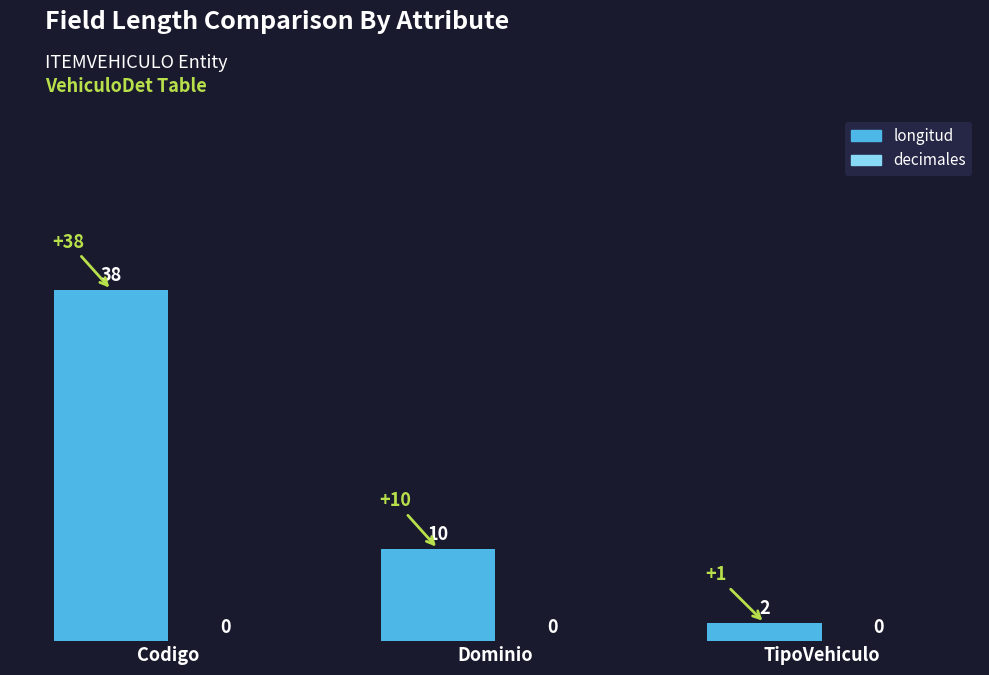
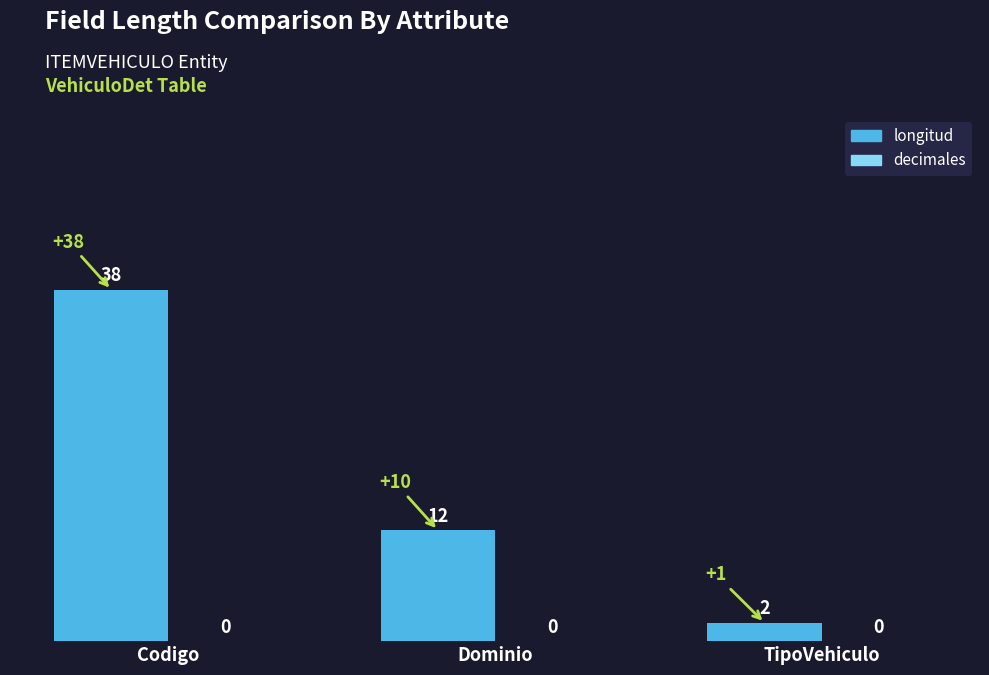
longitud, Dominio: 10 -> 12
